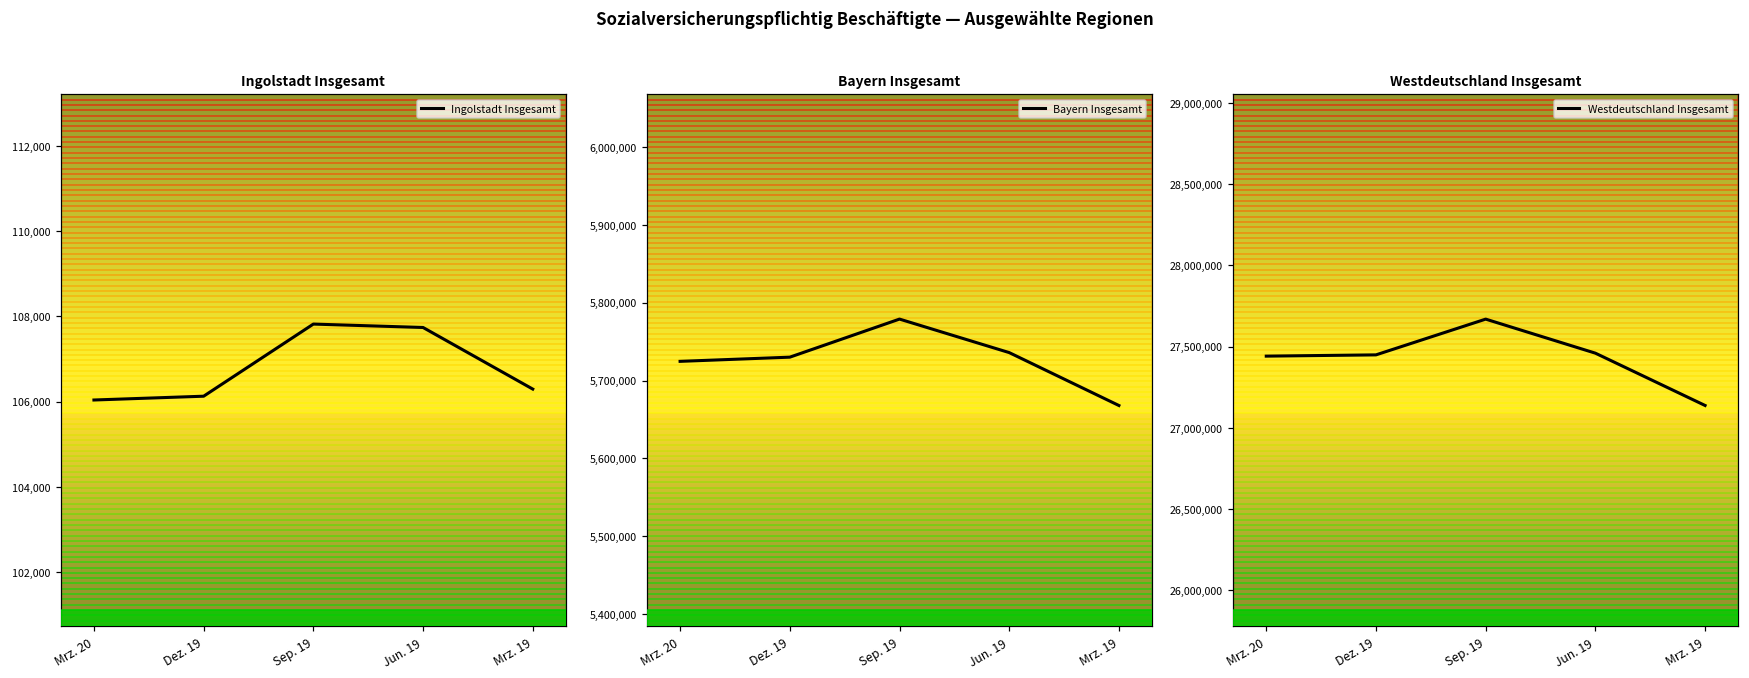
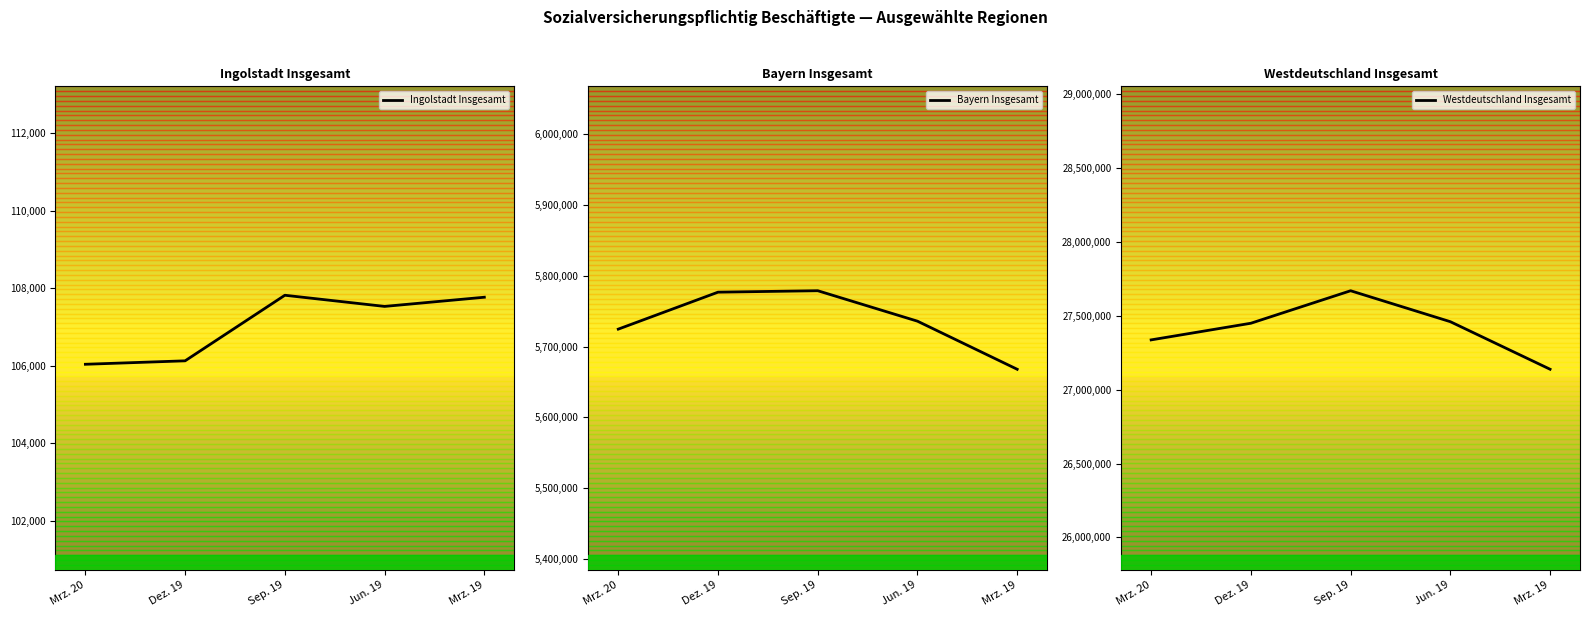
Ingolstadt Insgesamt, Jun. 19: 107,700 -> 107,500
Ingolstadt Insgesamt, Mrz. 19: 106,300 -> 107,800
Bayern Insgesamt, Dez. 19: 5,730,000 -> 5,780,000
Westdeutschland Insgesamt, Mrz. 20: 27,440,000 -> 27,340,000
